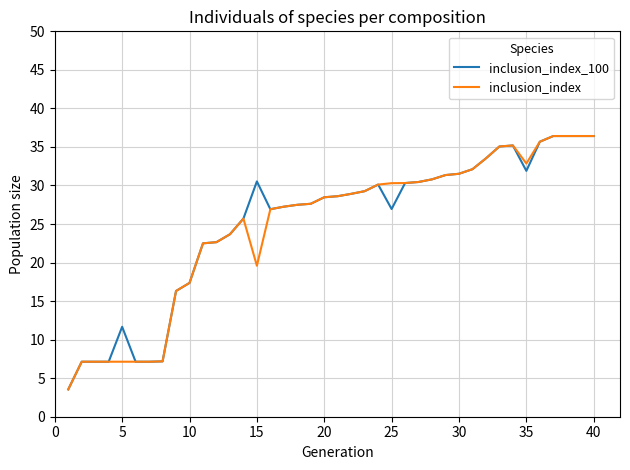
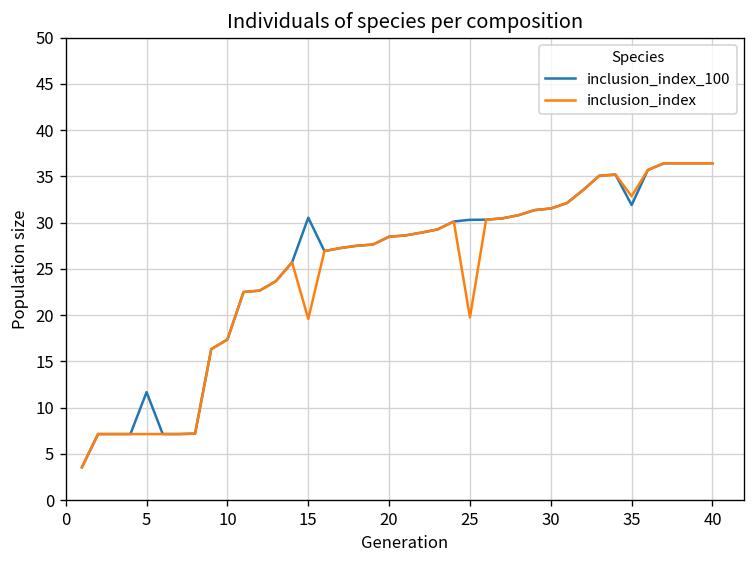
inclusion_index_100, 25: 27 -> 30
inclusion_index, 25: 30 -> 20
